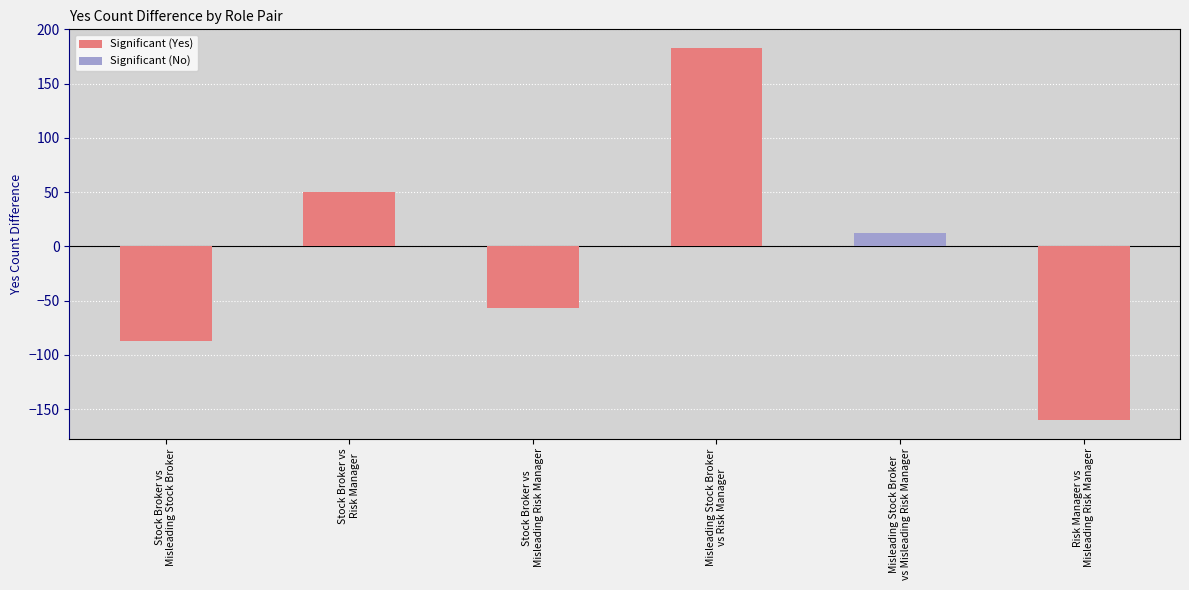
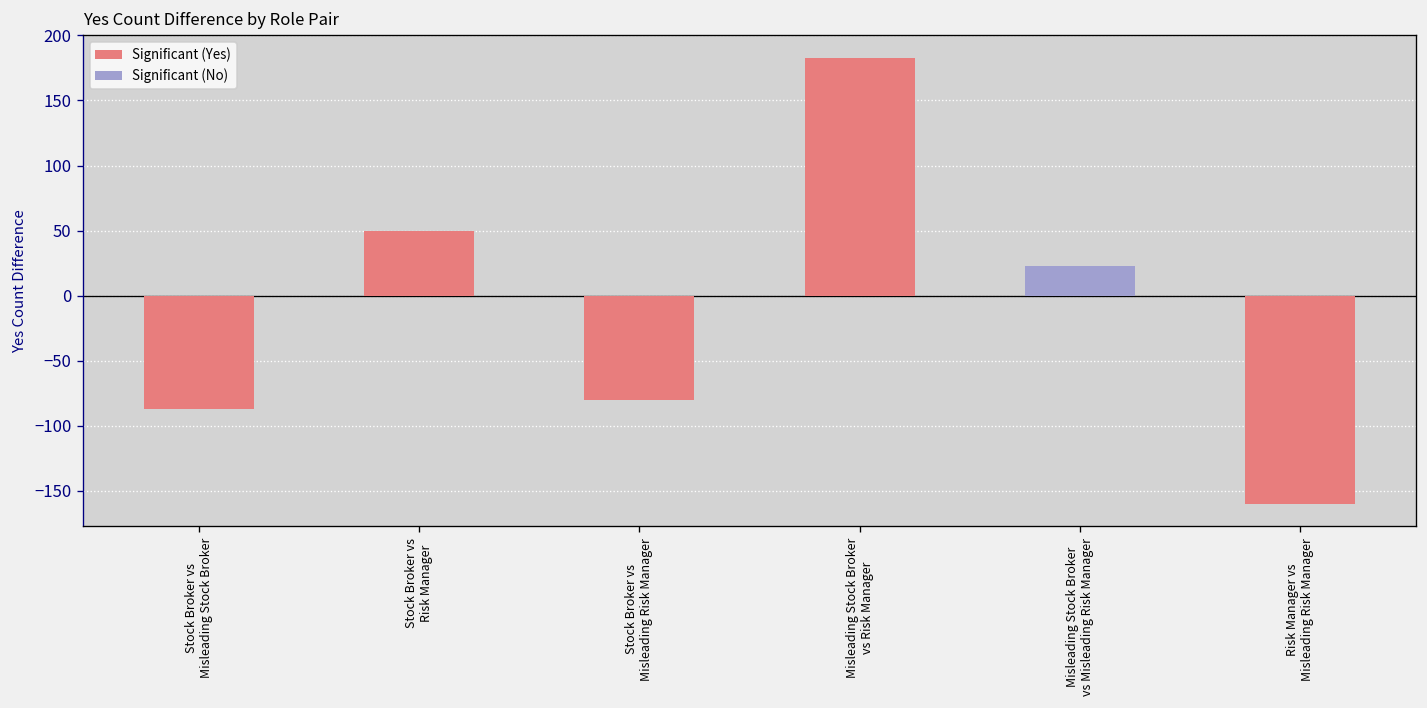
Significant (Yes), Stock Broker vs Misleading Risk Manager: -57 -> -80
Significant (No), Misleading Stock Broker vs Misleading Risk Manager: 12 -> 23
